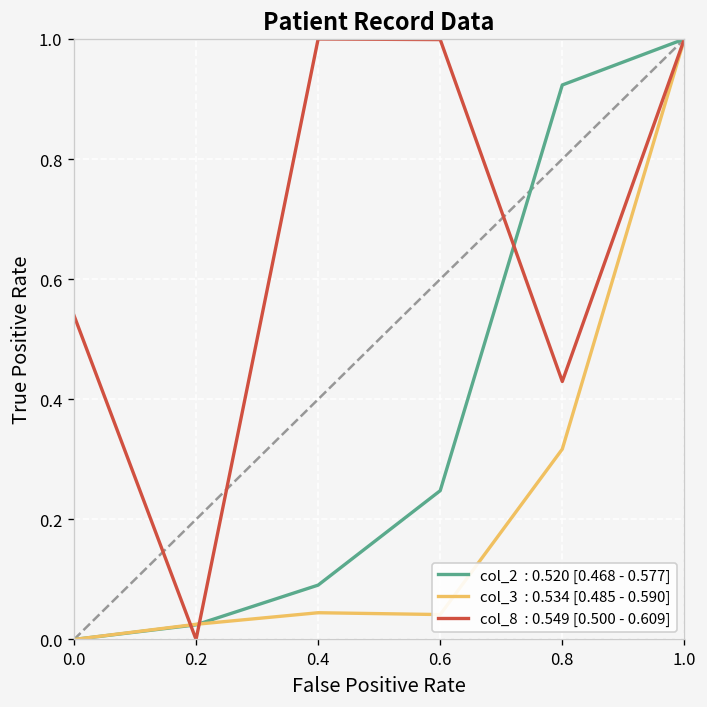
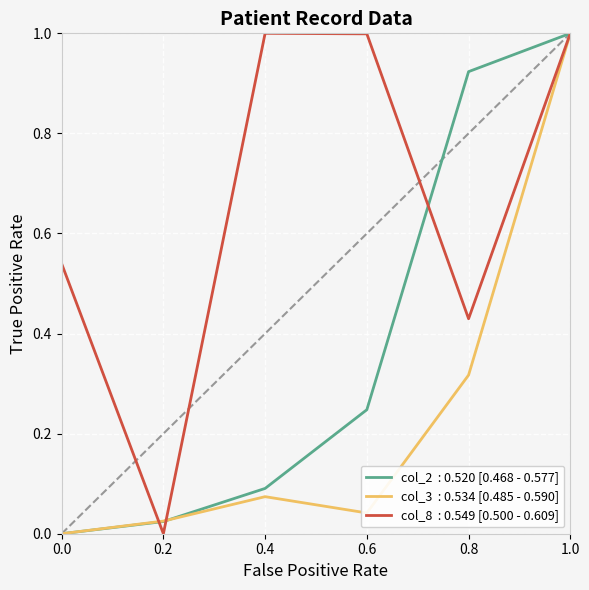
col_3 : 0.534 [0.485 - 0.590], 0.4: 0.04 -> 0.07
